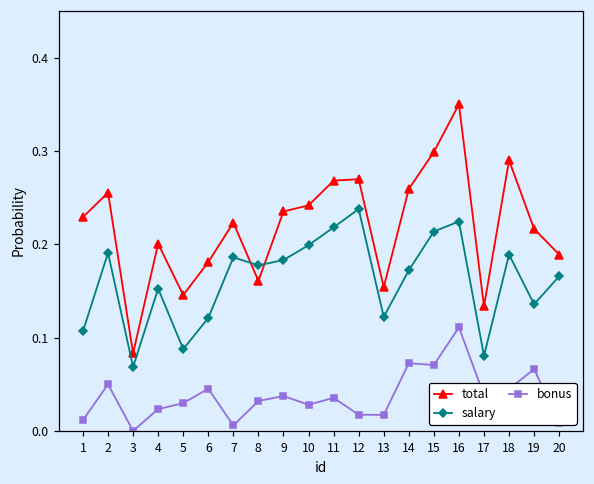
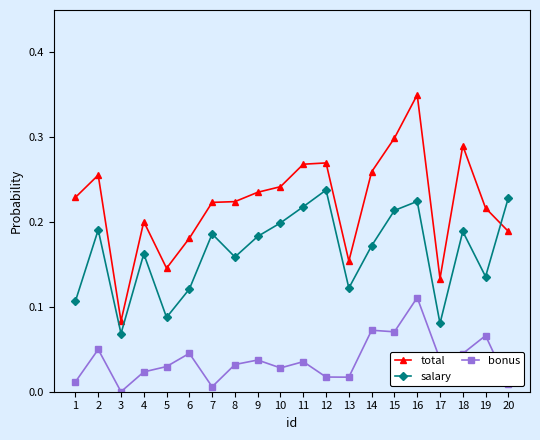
salary, 4: 0.15 -> 0.16
total, 8: 0.16 -> 0.22
salary, 8: 0.18 -> 0.16
salary, 20: 0.17 -> 0.23
